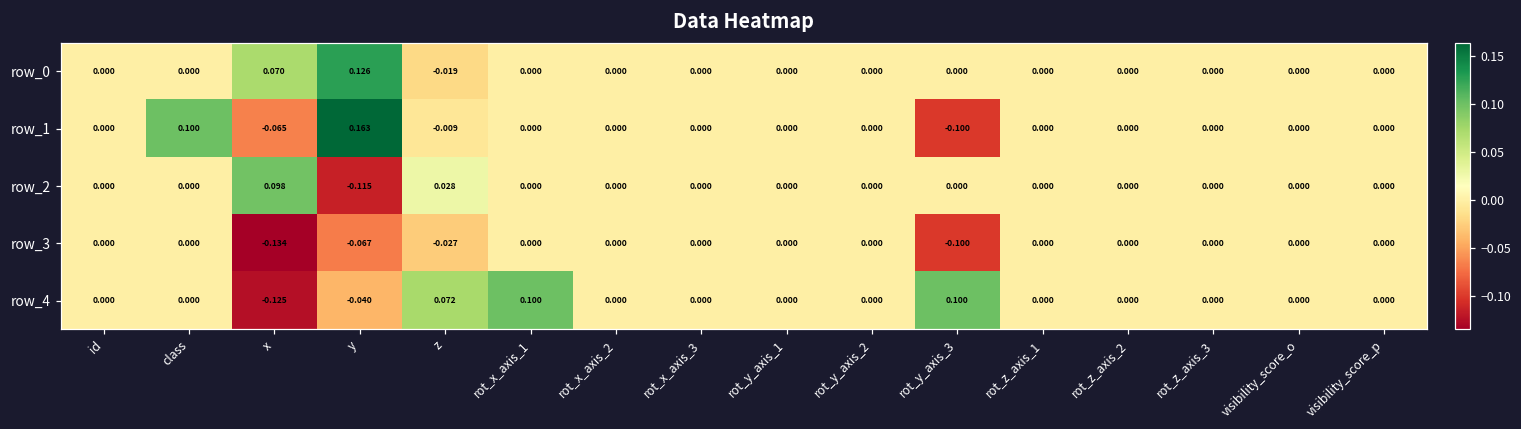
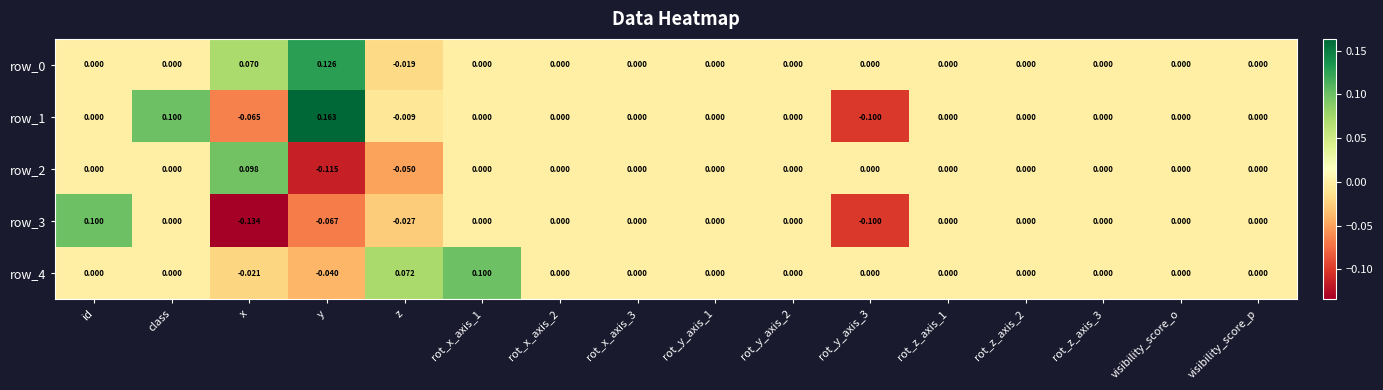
row_2, z: 0.028 -> -0.050
row_3, id: 0.000 -> 0.100
row_4, x: -0.125 -> -0.021
row_4, rot_y_axis_3: 0.100 -> 0.000
